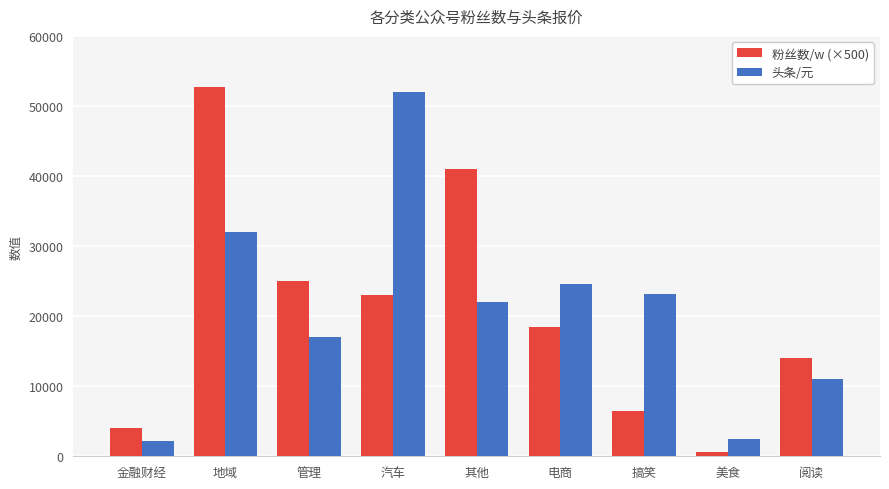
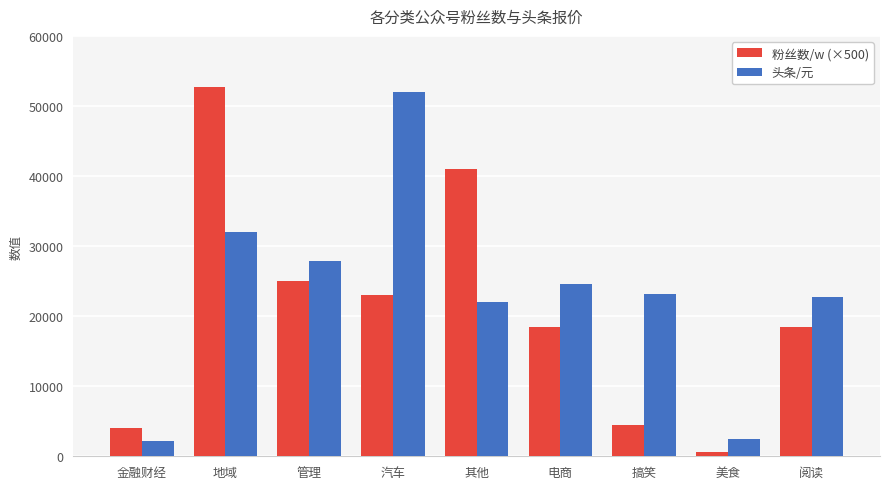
头条/元, 管理: 17000 -> 28000
粉丝数/w (×500), 搞笑: 7000 -> 5000
粉丝数/w (×500), 阅读: 14000 -> 19000
头条/元, 阅读: 11000 -> 23000
